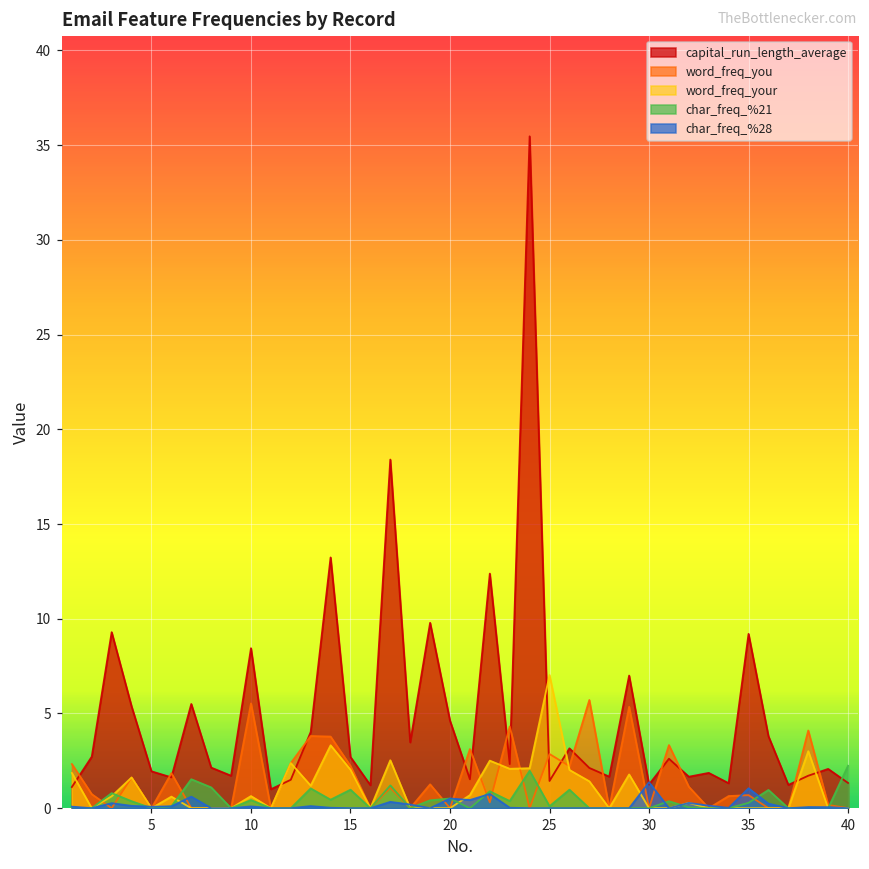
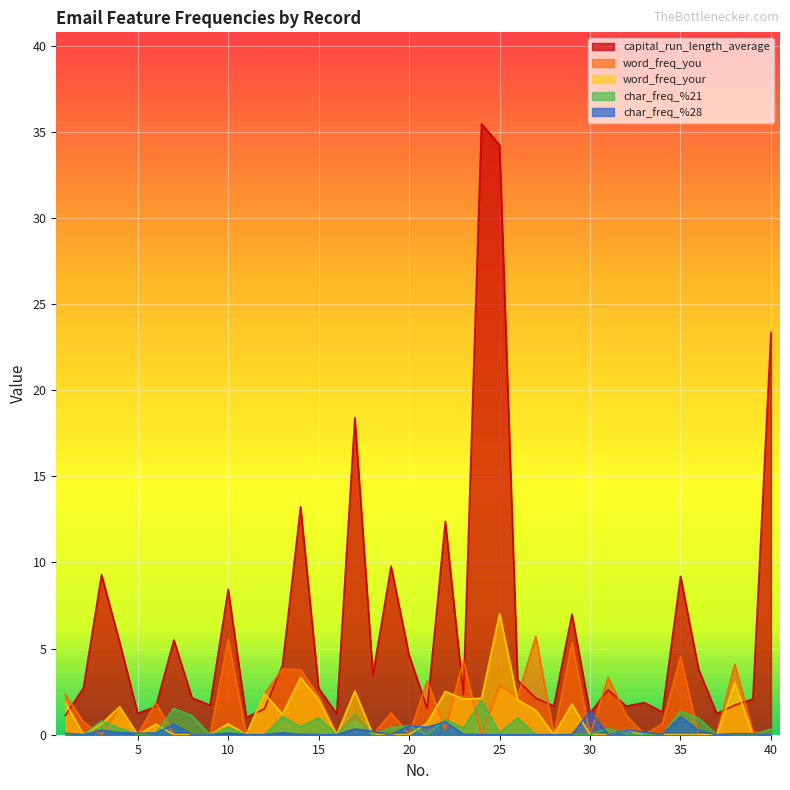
capital_run_length_average, 5: 1.9 -> 1.2
capital_run_length_average, 25: 1.4 -> 34.2
word_freq_you, 35: 0.7 -> 4.5
char_freq_%21, 35: 0.3 -> 1.4
capital_run_length_average, 40: 1.3 -> 23.4
char_freq_%21, 40: 2.2 -> 0.3
